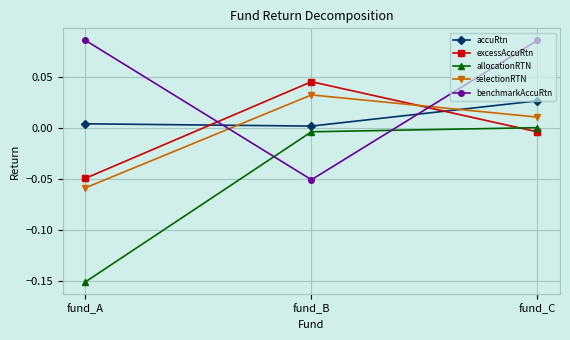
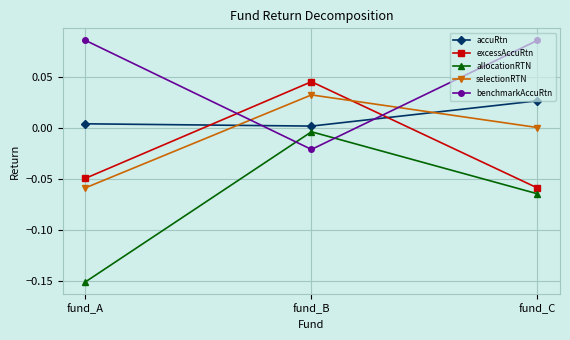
benchmarkAccuRtn, fund_B: -0.051 -> -0.021
excessAccuRtn, fund_C: -0.004 -> -0.059
allocationRTN, fund_C: 0.000 -> -0.065
selectionRTN, fund_C: 0.010 -> 0.000
